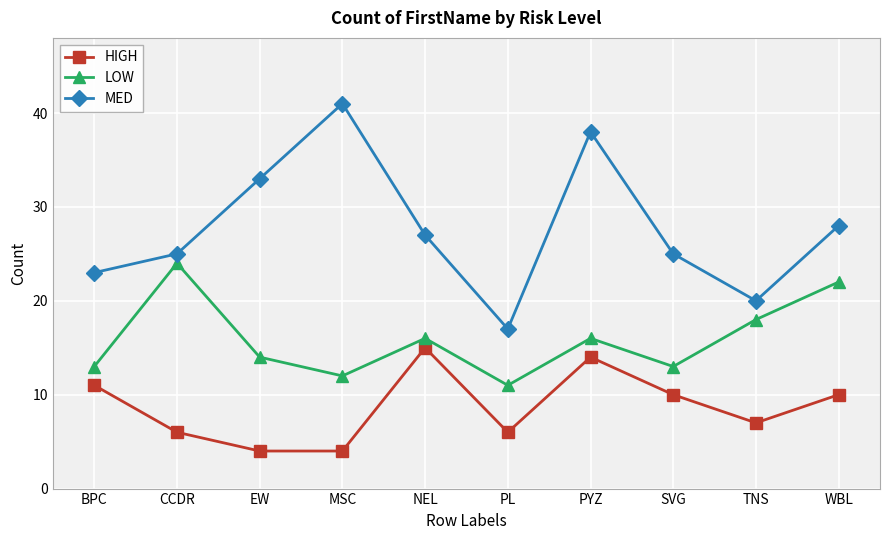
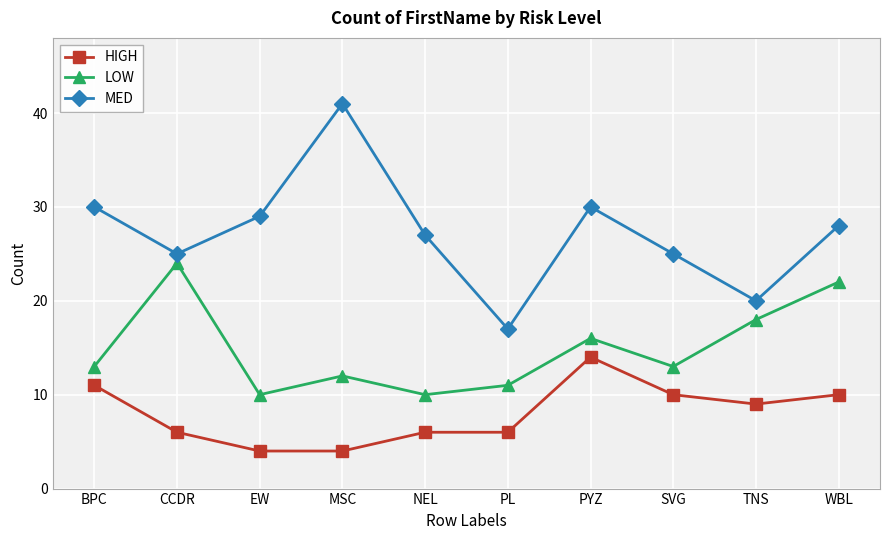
MED, BPC: 23 -> 30
LOW, EW: 14 -> 10
MED, EW: 33 -> 29
HIGH, NEL: 15 -> 6
LOW, NEL: 16 -> 10
MED, PYZ: 38 -> 30
HIGH, TNS: 7 -> 9
